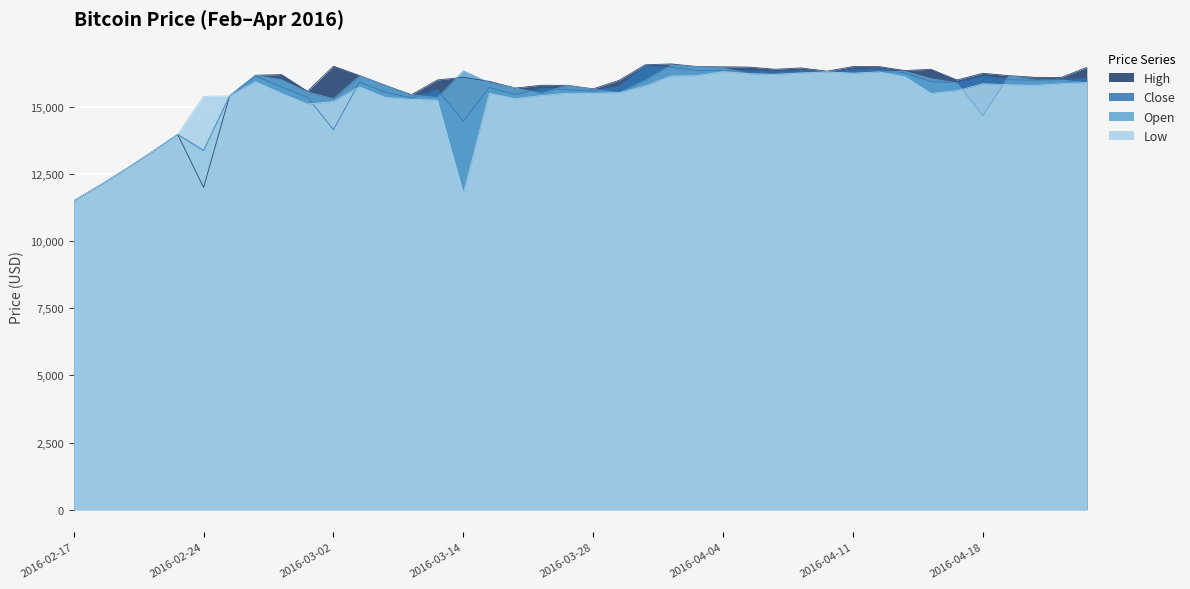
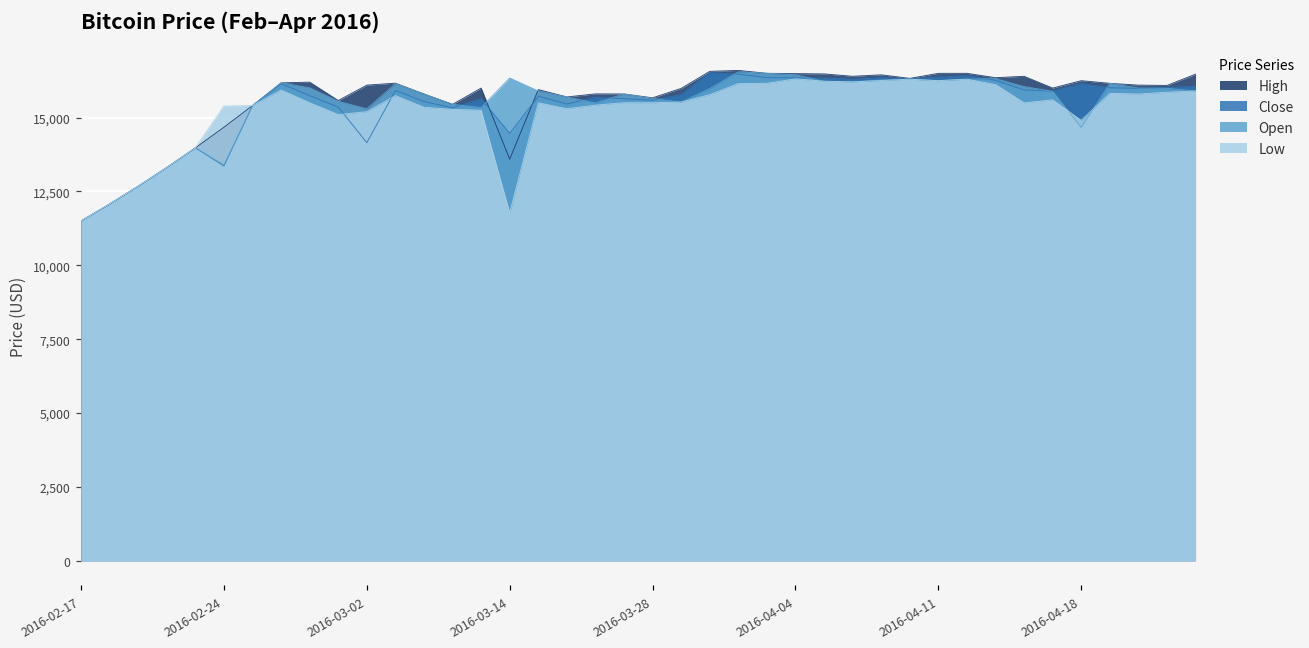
High, 2016-02-24: 12,000 -> 14,700
High, 2016-03-02: 16,500 -> 16,100
High, 2016-03-14: 16,100 -> 13,600
Low, 2016-04-18: 15,900 -> 14,900
